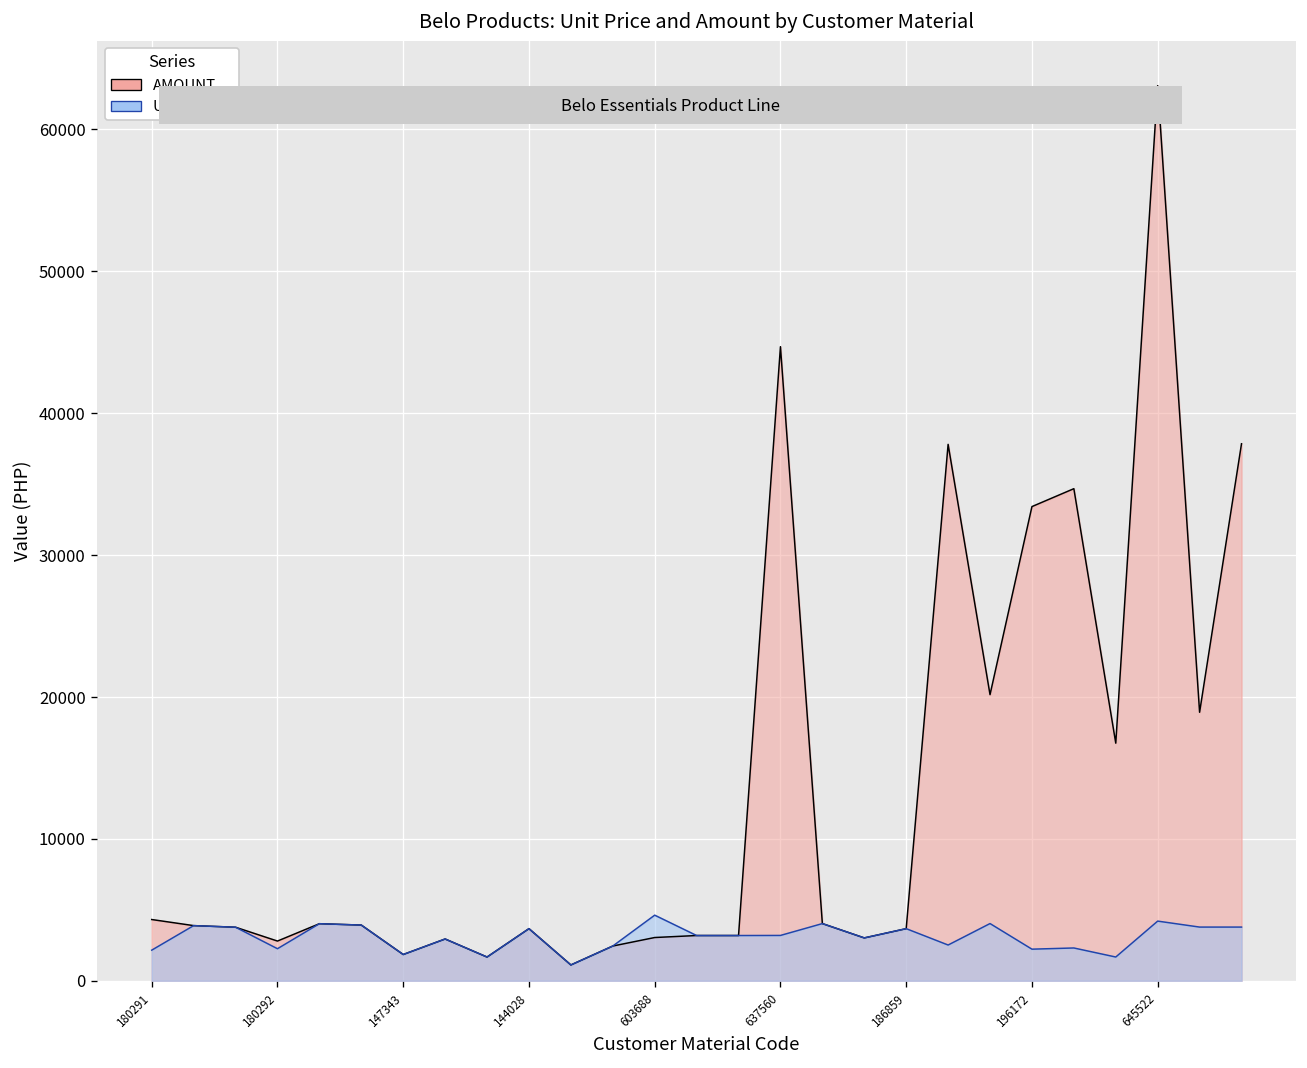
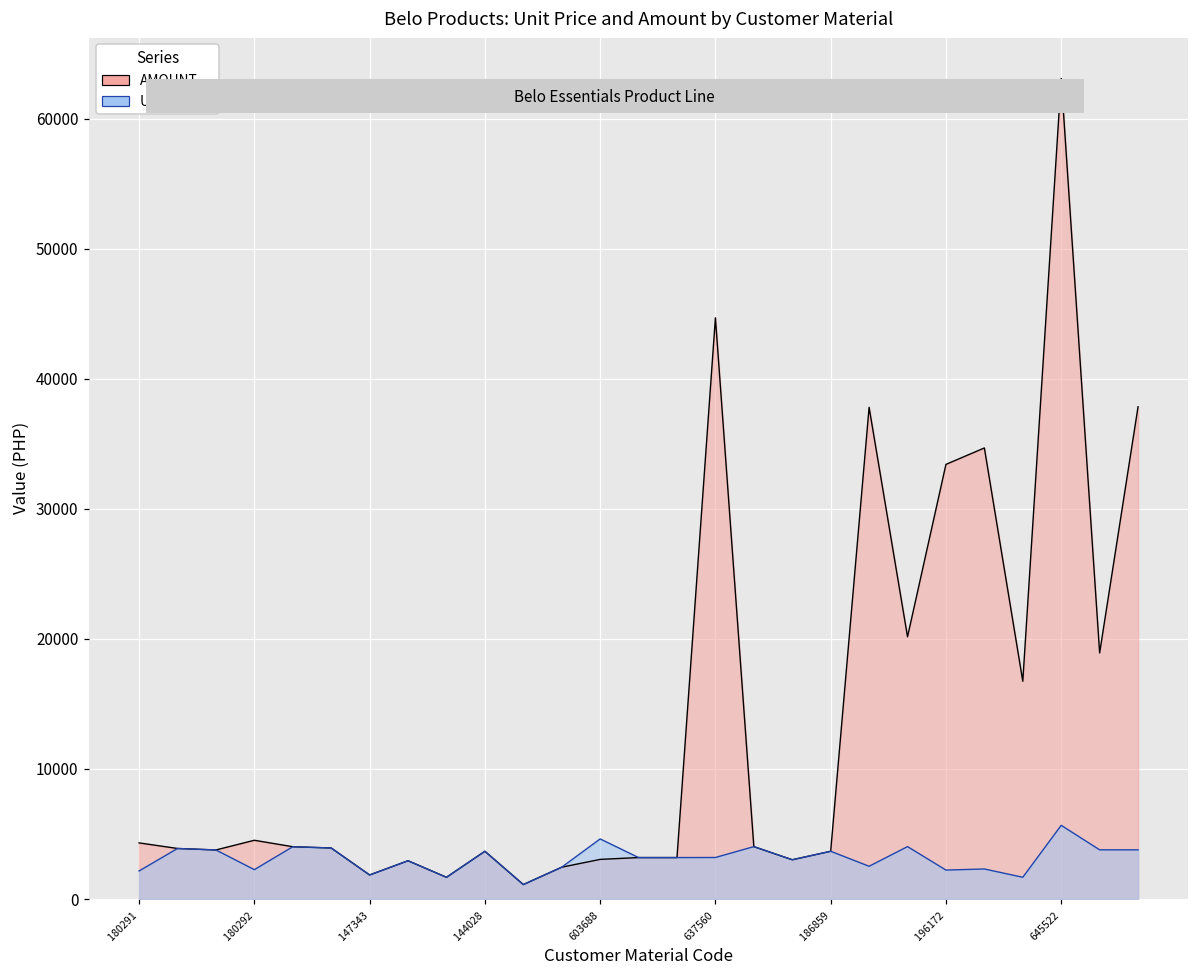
AMOUNT, 180292: 2800 -> 4500
UNIT PRICE, 645522: 4200 -> 5700
